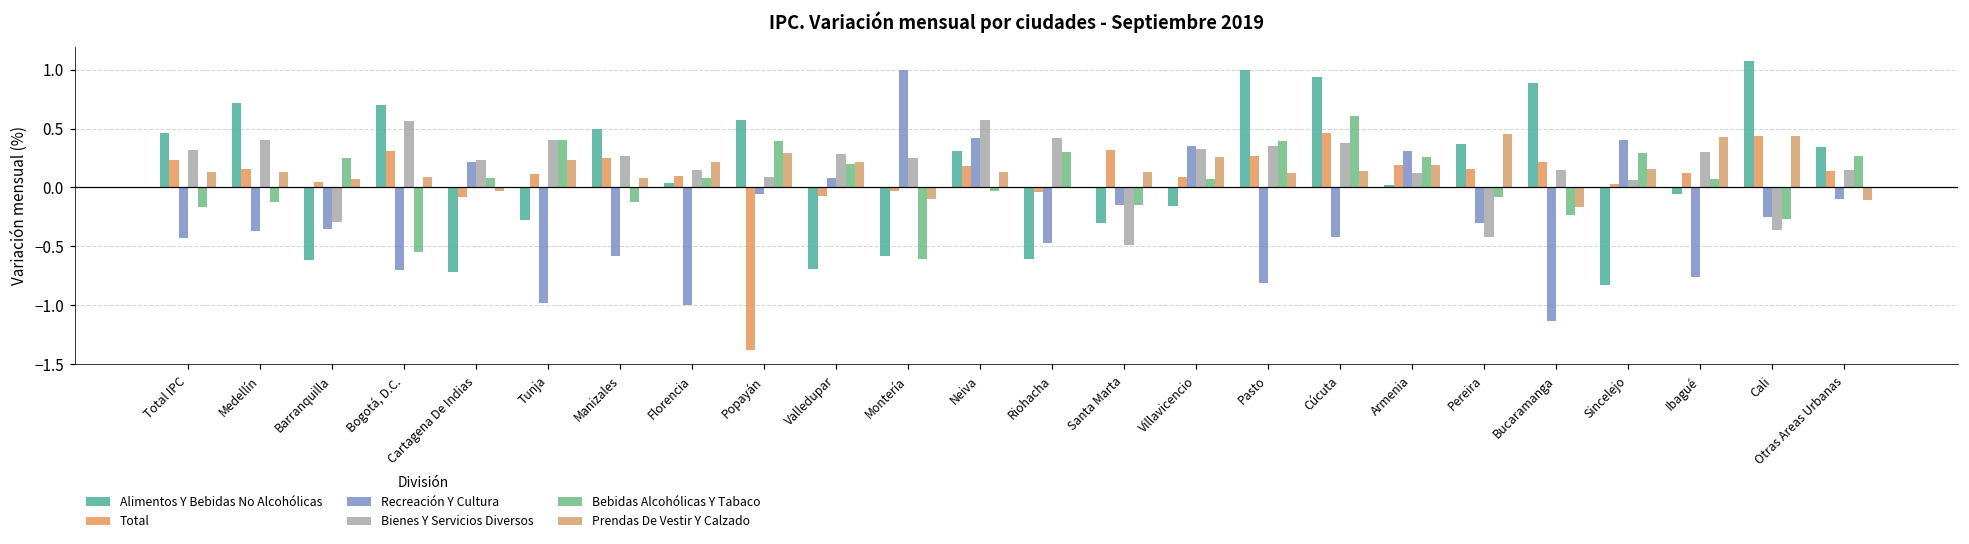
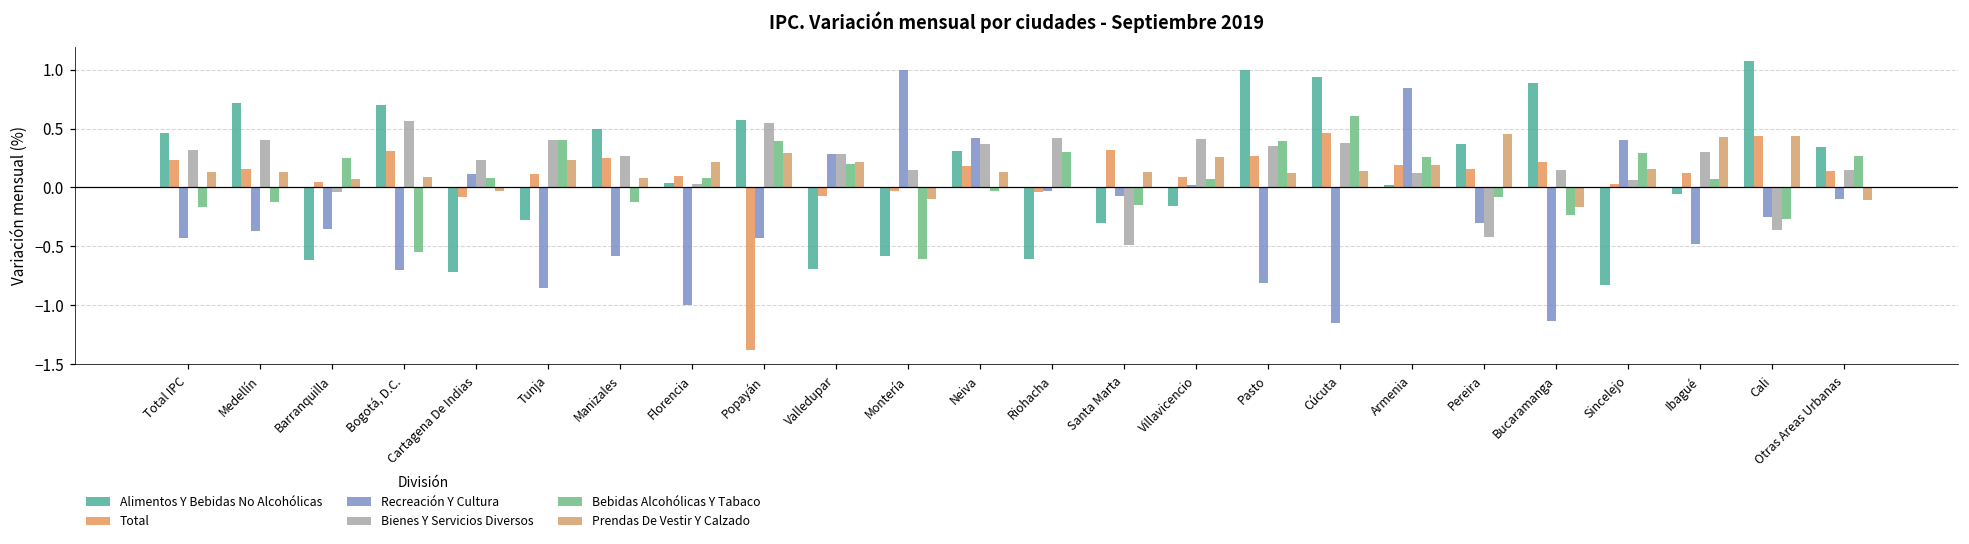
Bienes Y Servicios Diversos, Barranquilla: -0.29 -> -0.04
Recreación Y Cultura, Cartagena De Indias: 0.22 -> 0.11
Recreación Y Cultura, Tunja: -0.98 -> -0.85
Bienes Y Servicios Diversos, Florencia: 0.15 -> 0.03
Recreación Y Cultura, Popayán: -0.06 -> -0.43
Bienes Y Servicios Diversos, Popayán: 0.09 -> 0.55
Recreación Y Cultura, Valledupar: 0.08 -> 0.28
Bienes Y Servicios Diversos, Montería: 0.25 -> 0.15
Bienes Y Servicios Diversos, Neiva: 0.57 -> 0.37
Recreación Y Cultura, Riohacha: -0.47 -> -0.03
Recreación Y Cultura, Santa Marta: -0.15 -> -0.07
Recreación Y Cultura, Villavicencio: 0.35 -> 0.02
Bienes Y Servicios Diversos, Villavicencio: 0.33 -> 0.41
Recreación Y Cultura, Cúcuta: -0.42 -> -1.15
Recreación Y Cultura, Armenia: 0.31 -> 0.84
Recreación Y Cultura, Ibagué: -0.76 -> -0.48
